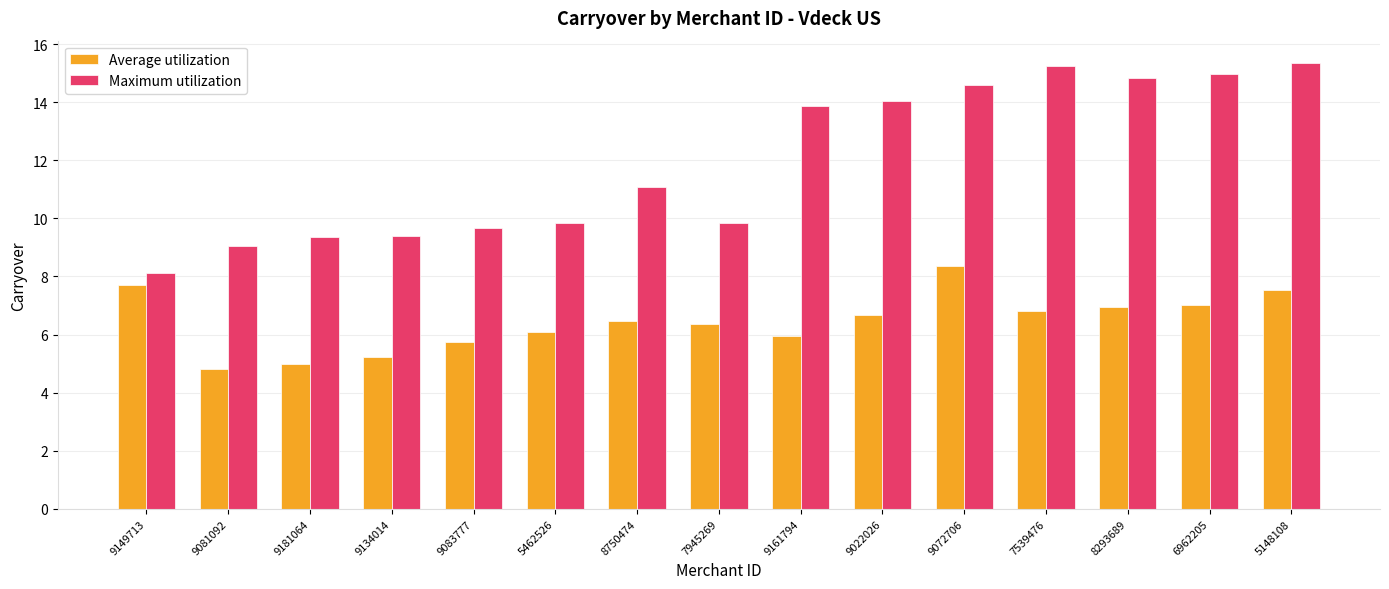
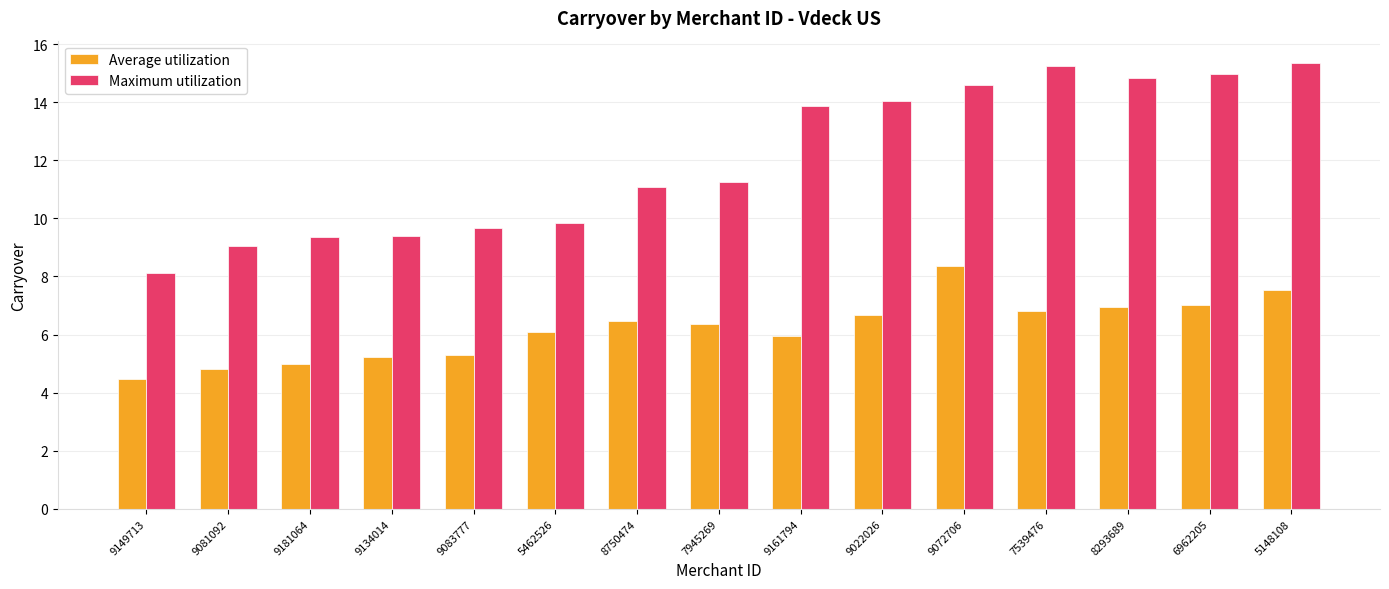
Average utilization, 9149713: 7.7 -> 4.5
Average utilization, 9083777: 5.7 -> 5.3
Maximum utilization, 7945269: 9.9 -> 11.3
